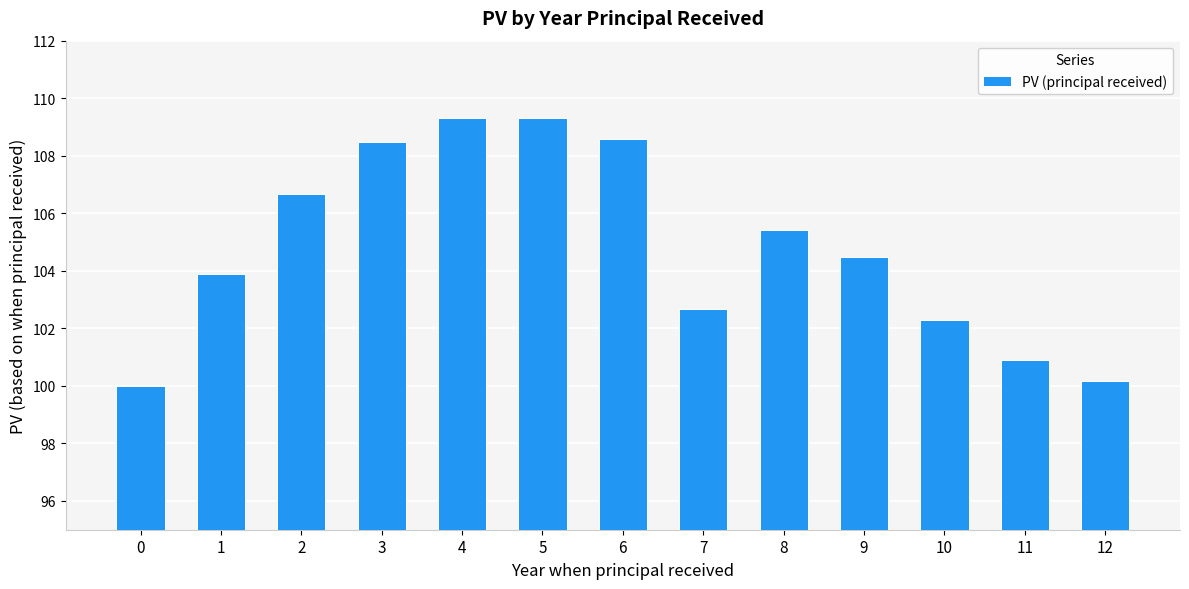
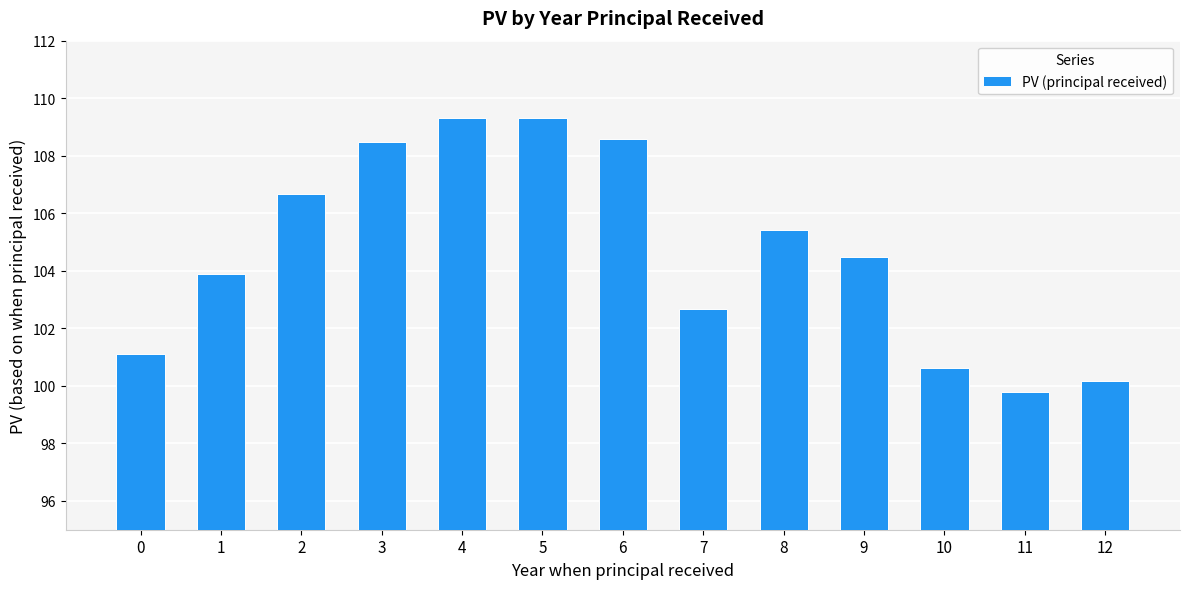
0: 100.0 -> 101.1
10: 102.3 -> 100.6
11: 100.9 -> 99.8
